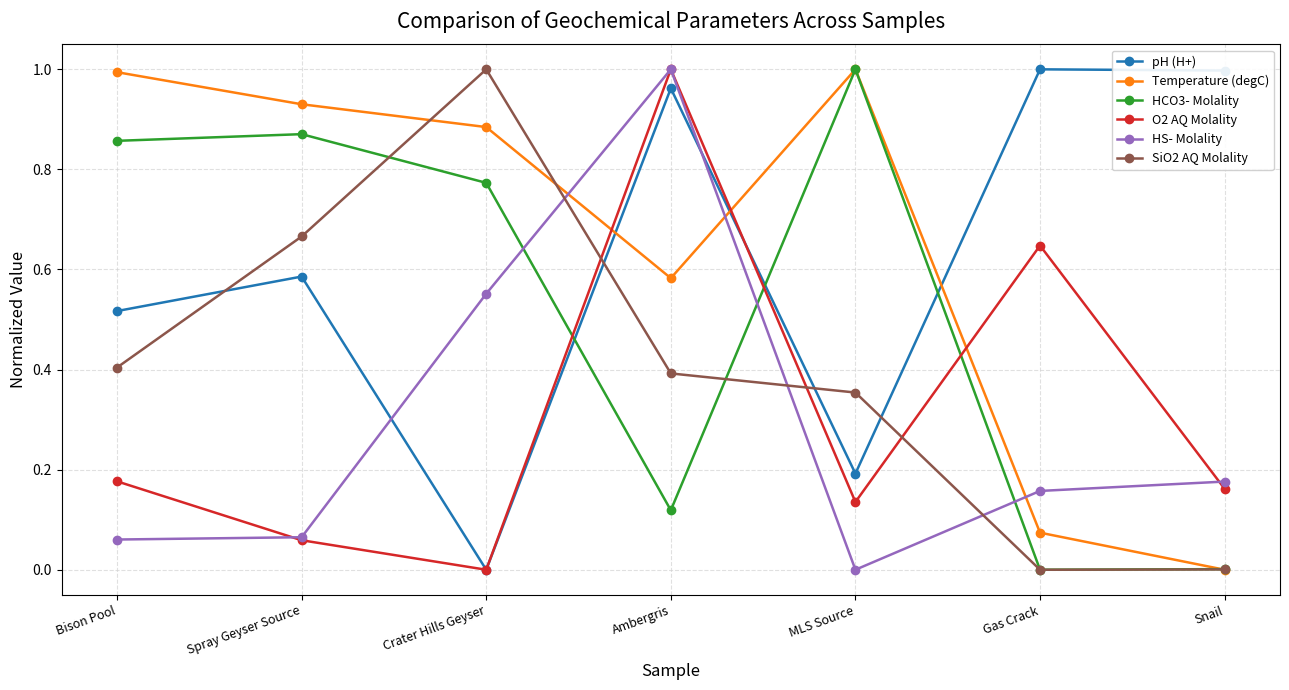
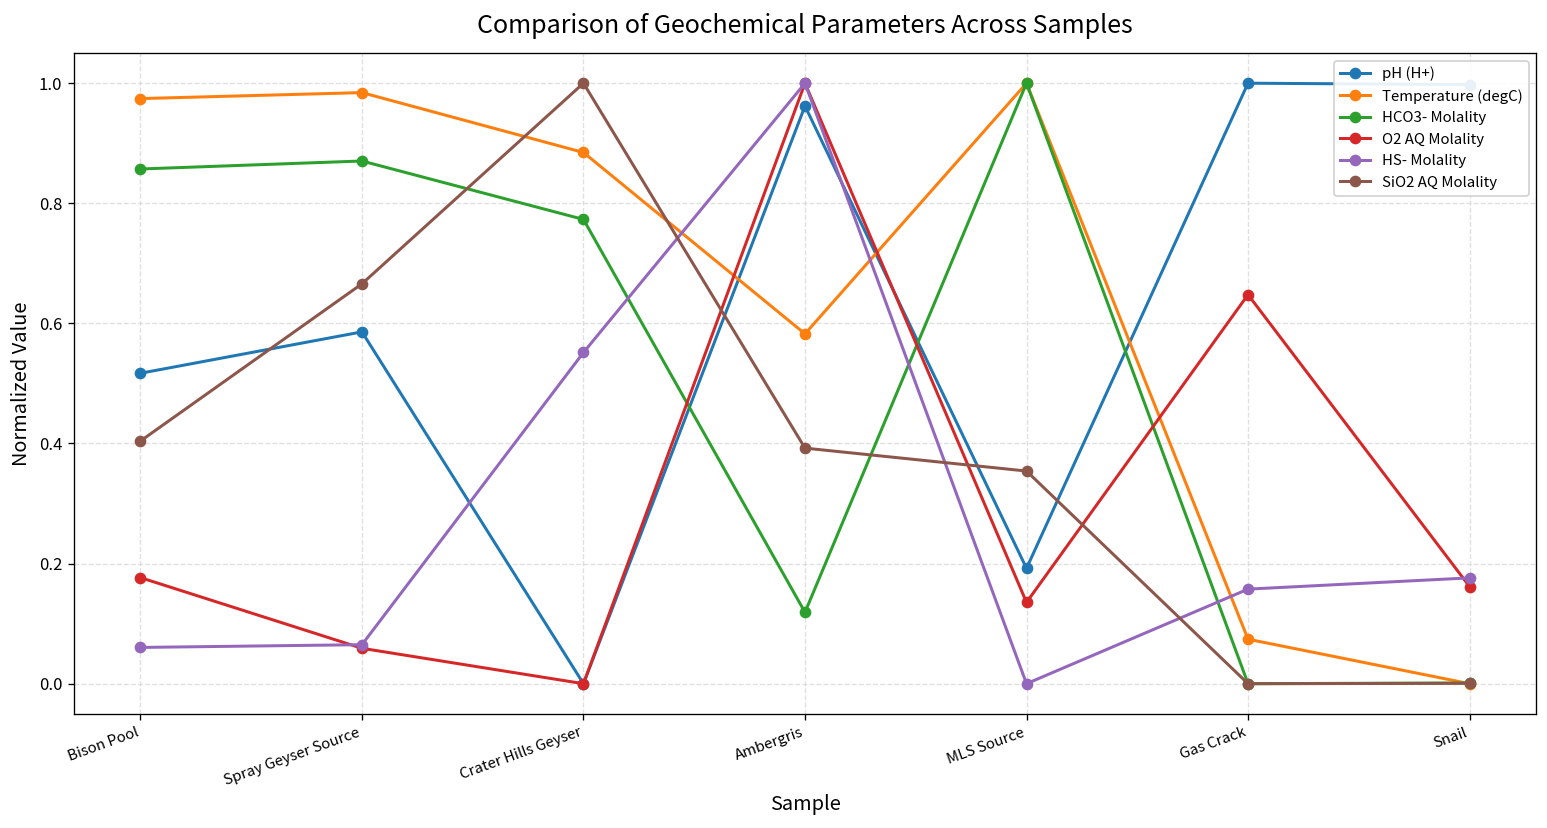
Temperature (degC), Bison Pool: 0.99 -> 0.97
Temperature (degC), Spray Geyser Source: 0.93 -> 0.98
